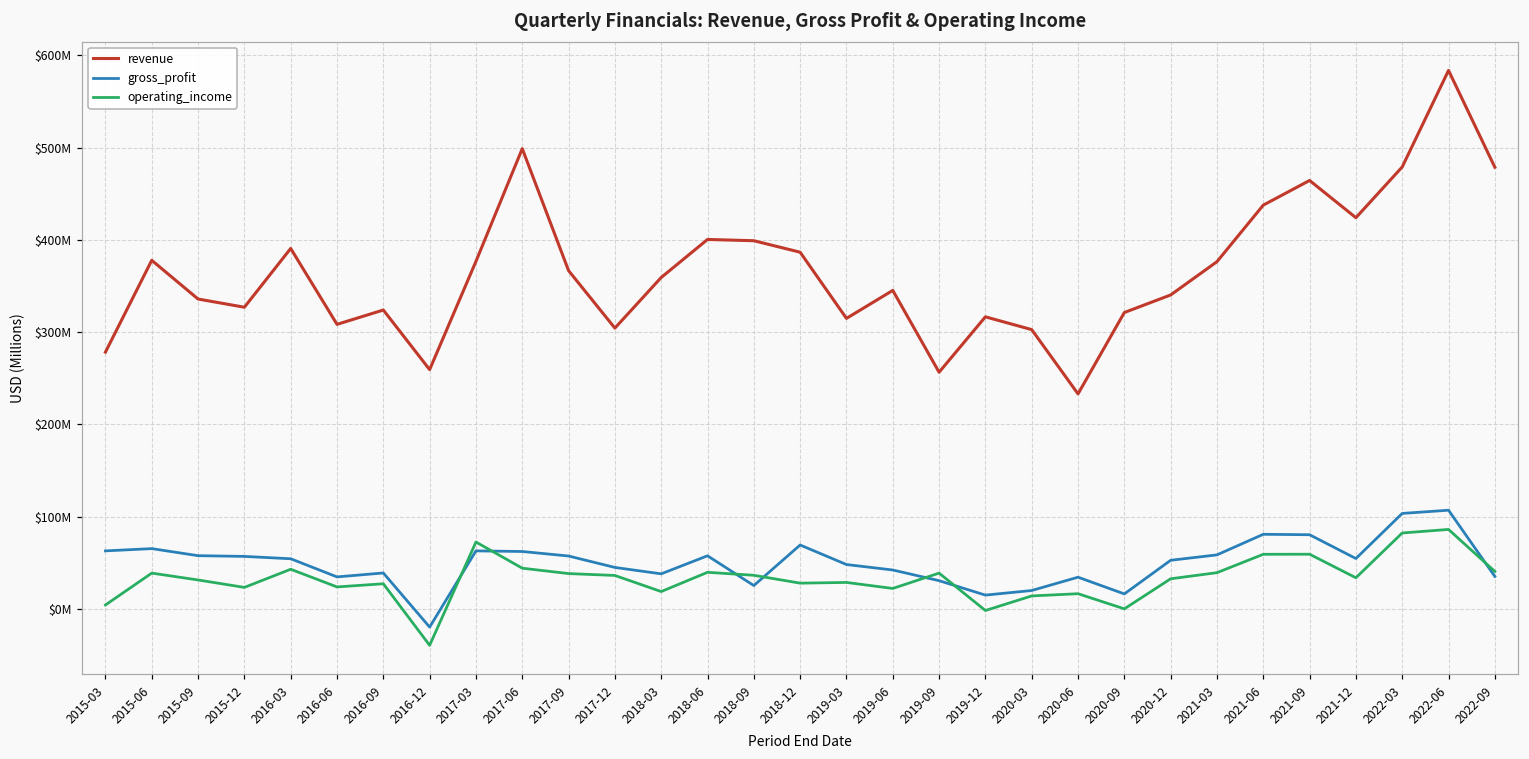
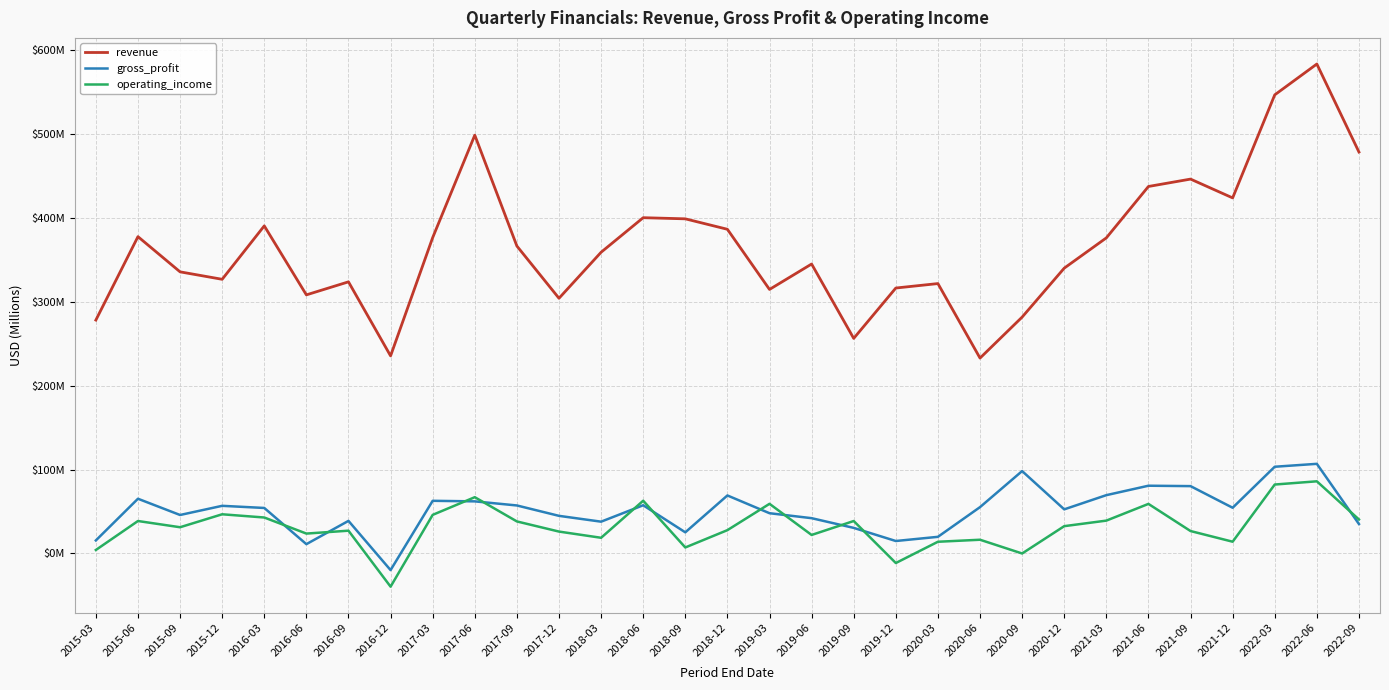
gross_profit, 2015-03: $60000000 -> $20000000
gross_profit, 2015-09: $60000000 -> $50000000
operating_income, 2015-12: $20000000 -> $50000000
gross_profit, 2016-06: $30000000 -> $10000000
revenue, 2016-12: $260000000 -> $240000000
operating_income, 2017-03: $70000000 -> $50000000
operating_income, 2017-06: $40000000 -> $70000000
operating_income, 2017-12: $40000000 -> $30000000
operating_income, 2018-06: $40000000 -> $60000000
operating_income, 2018-09: $40000000 -> $10000000
operating_income, 2019-03: $30000000 -> $60000000
operating_income, 2019-12: $0 -> $-10000000
revenue, 2020-03: $300000000 -> $320000000
gross_profit, 2020-06: $30000000 -> $60000000
revenue, 2020-09: $320000000 -> $280000000
gross_profit, 2020-09: $20000000 -> $100000000
gross_profit, 2021-03: $60000000 -> $70000000
revenue, 2021-09: $460000000 -> $450000000
operating_income, 2021-09: $60000000 -> $30000000
operating_income, 2021-12: $30000000 -> $10000000
revenue, 2022-03: $480000000 -> $550000000
